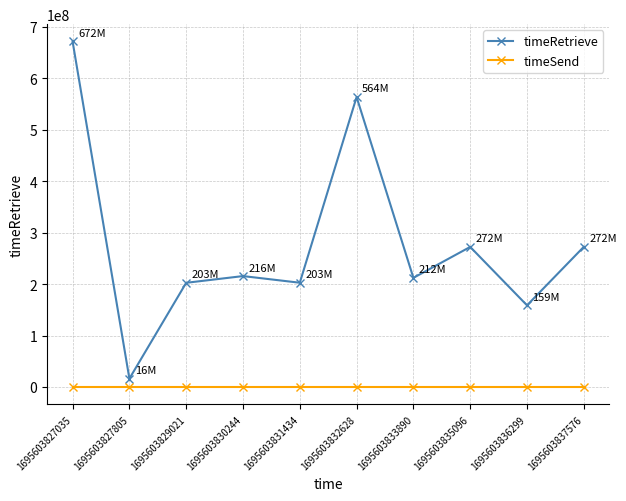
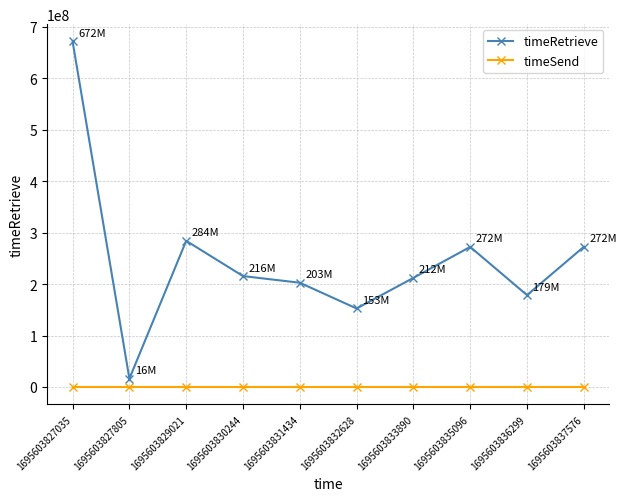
timeRetrieve, 1695603829021: 203M -> 284M
timeRetrieve, 1695603832628: 564M -> 153M
timeRetrieve, 1695603836299: 159M -> 179M
